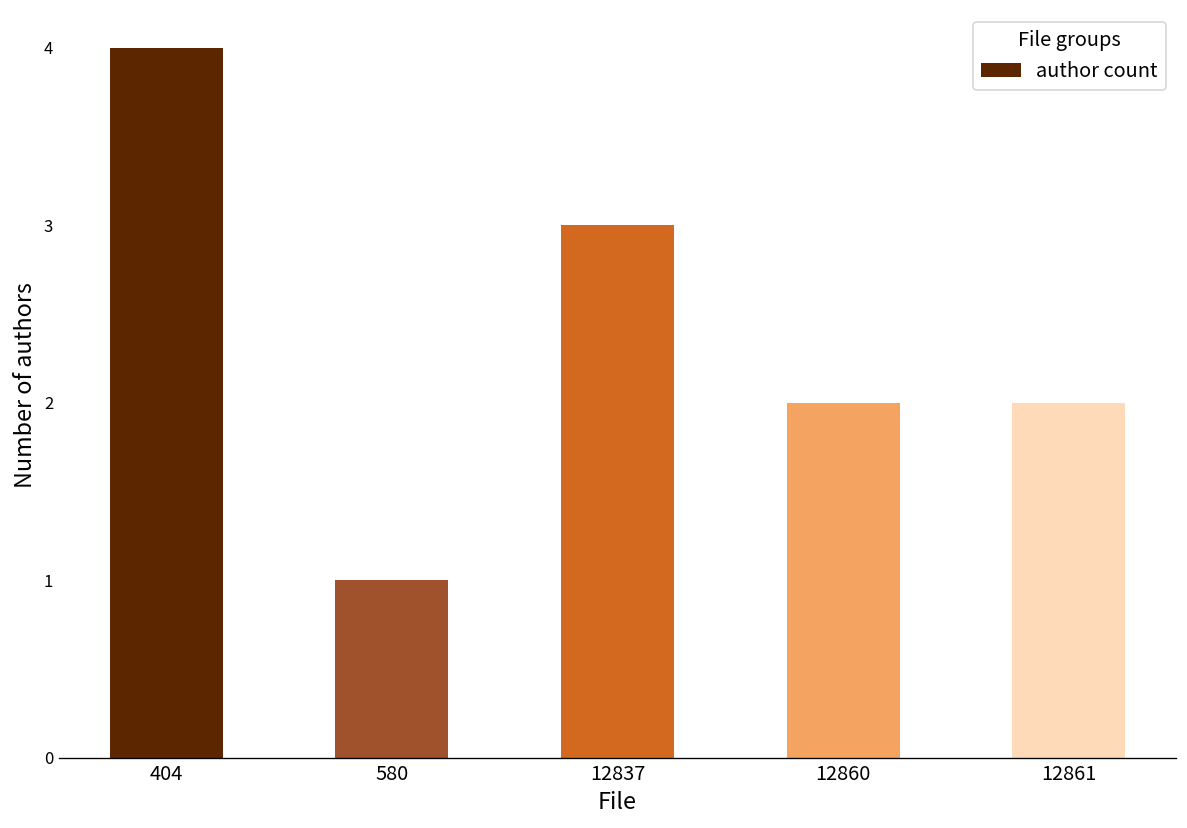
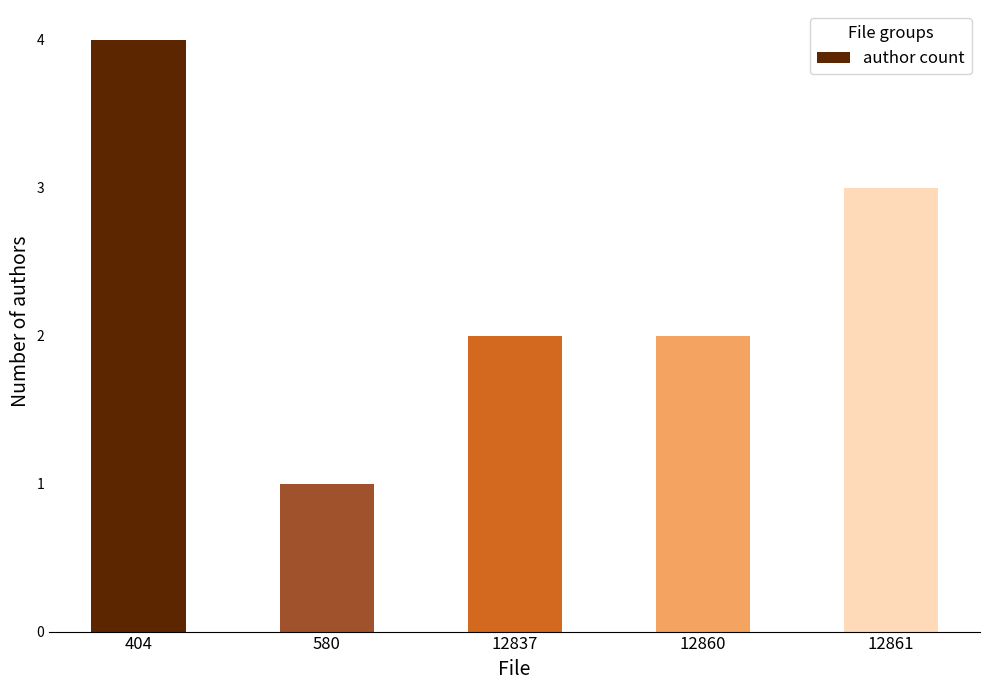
12837: 3 -> 2
12861: 2 -> 3
